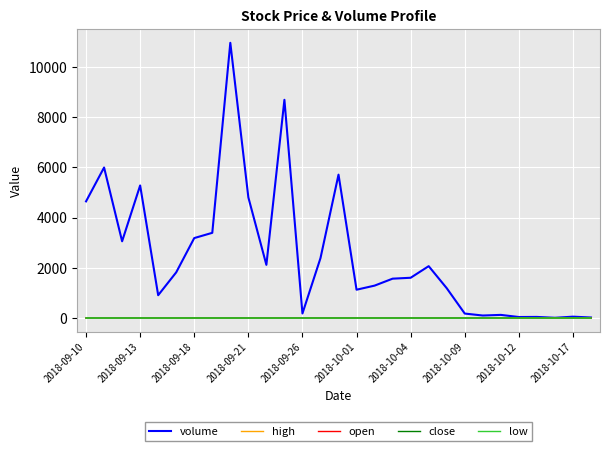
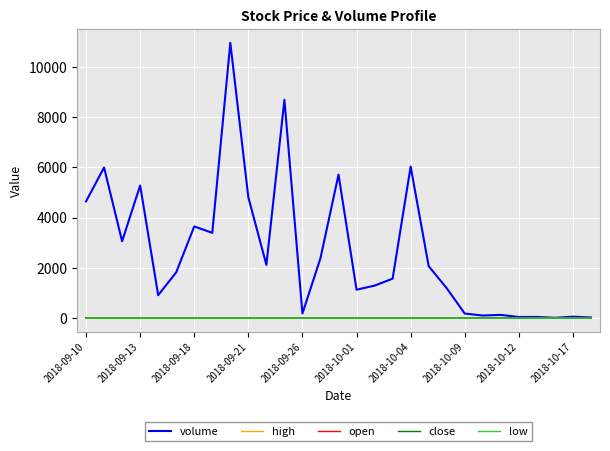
volume, 2018-09-18: 3200 -> 3600
volume, 2018-10-04: 1600 -> 6000
